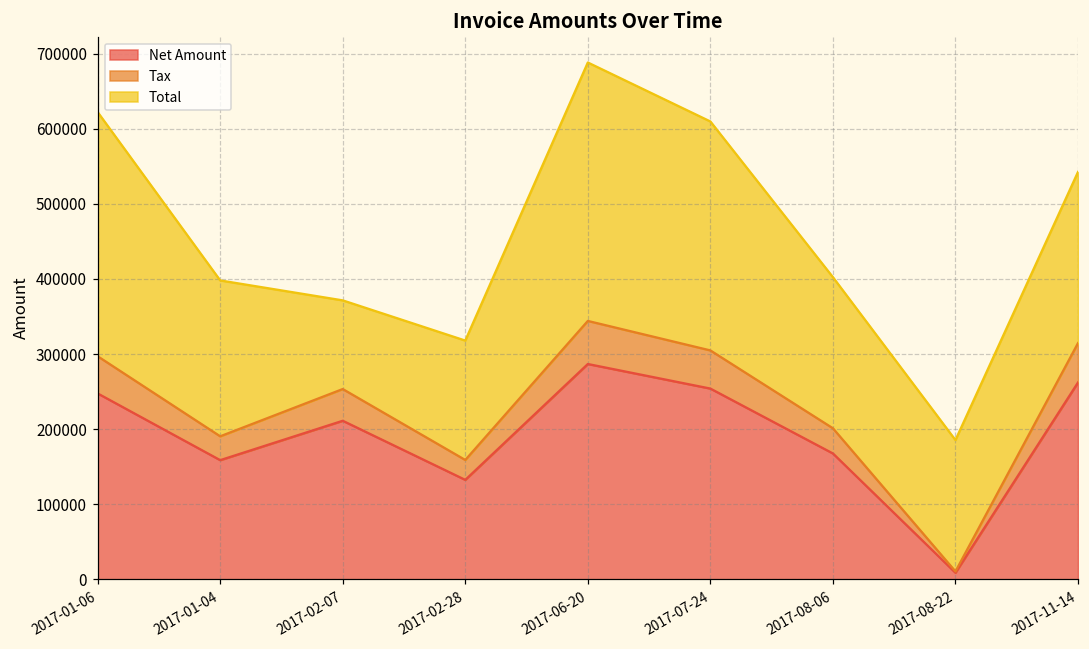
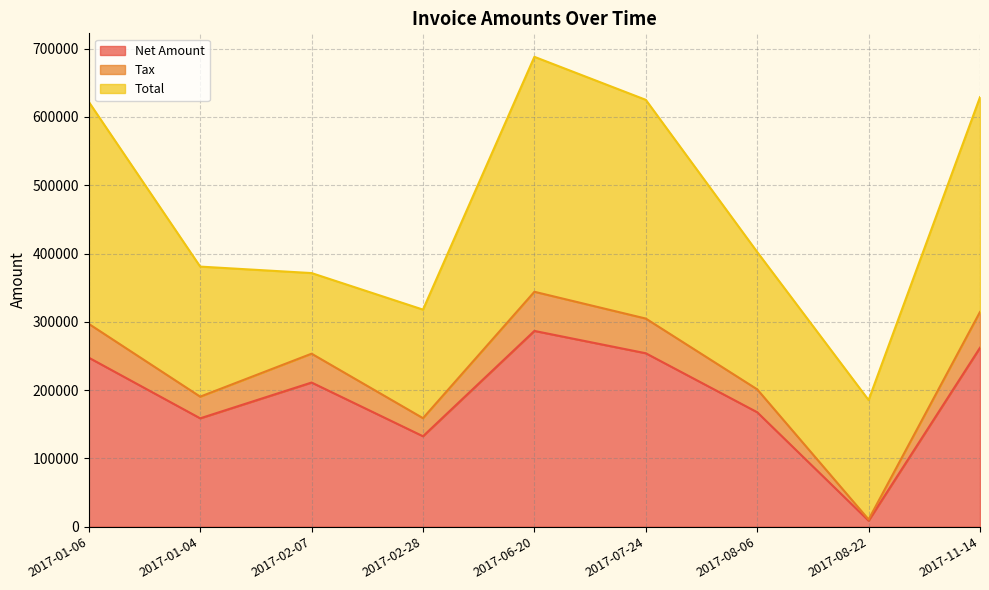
Total, 2017-01-04: 210000 -> 190000
Total, 2017-07-24: 300000 -> 320000
Total, 2017-11-14: 230000 -> 310000
